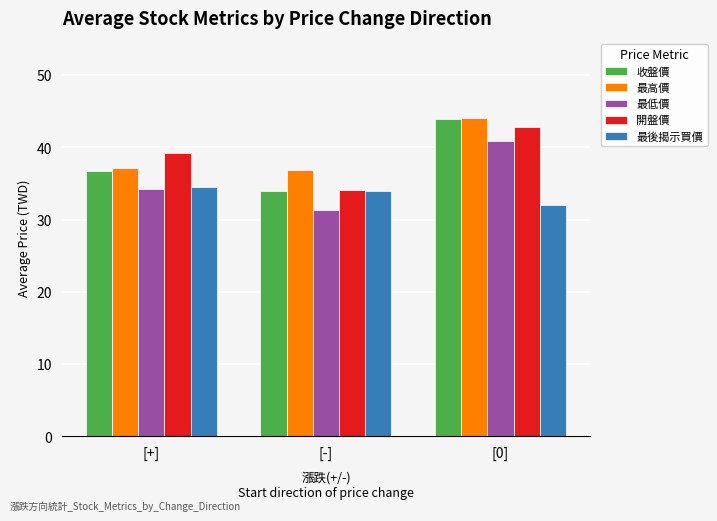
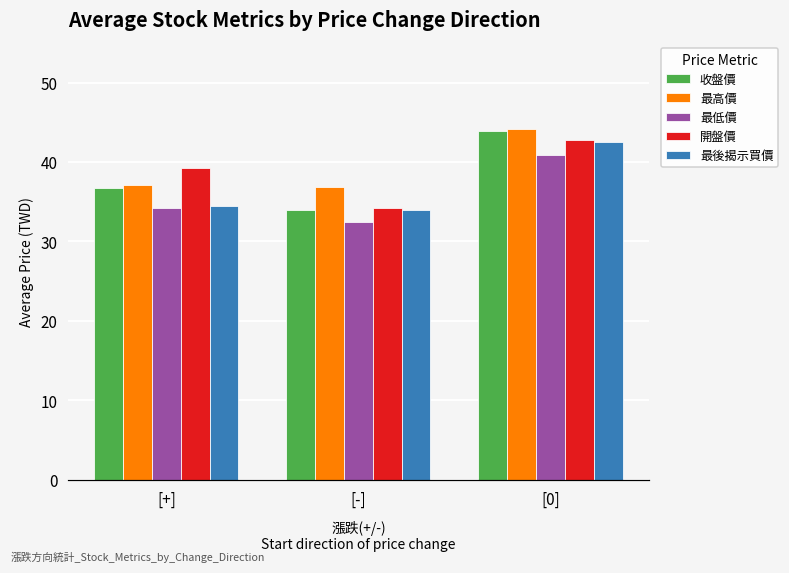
最低價, [-]: 31 -> 33
最後揭示買價, [0]: 32 -> 43
